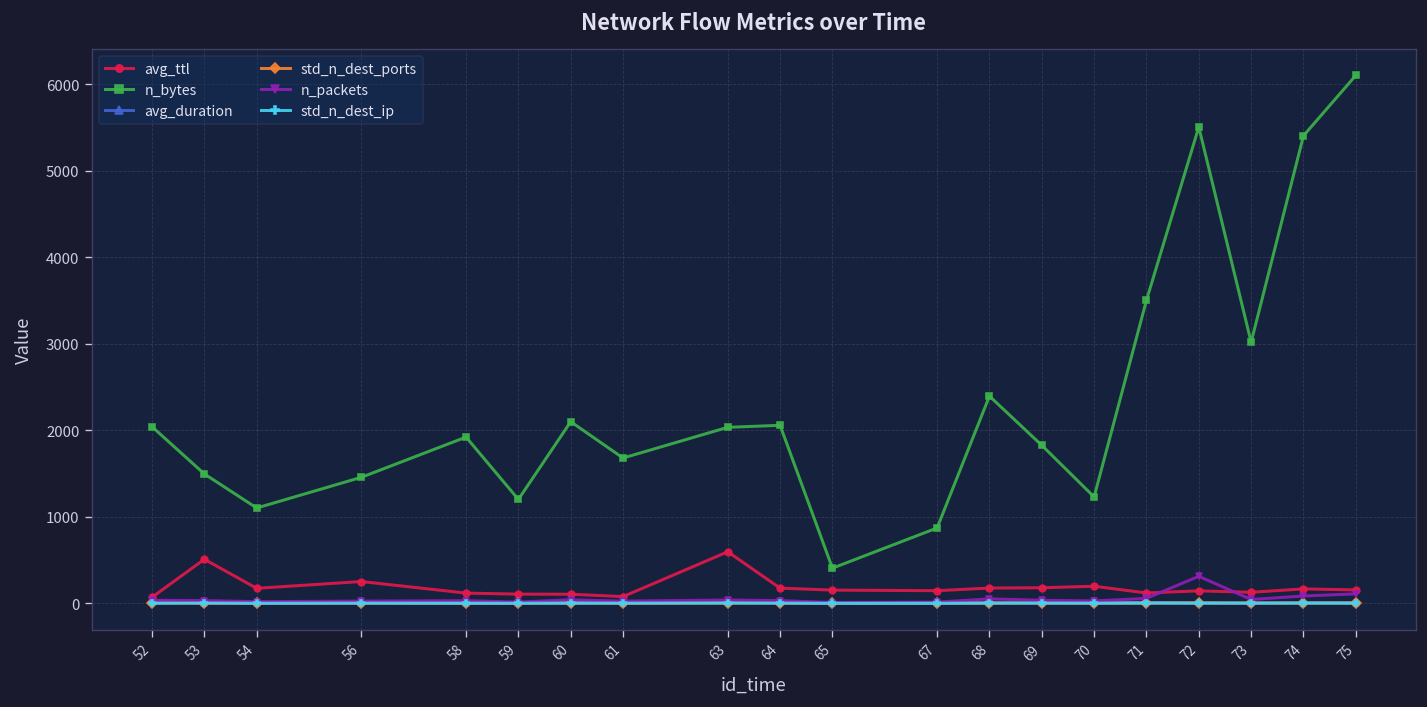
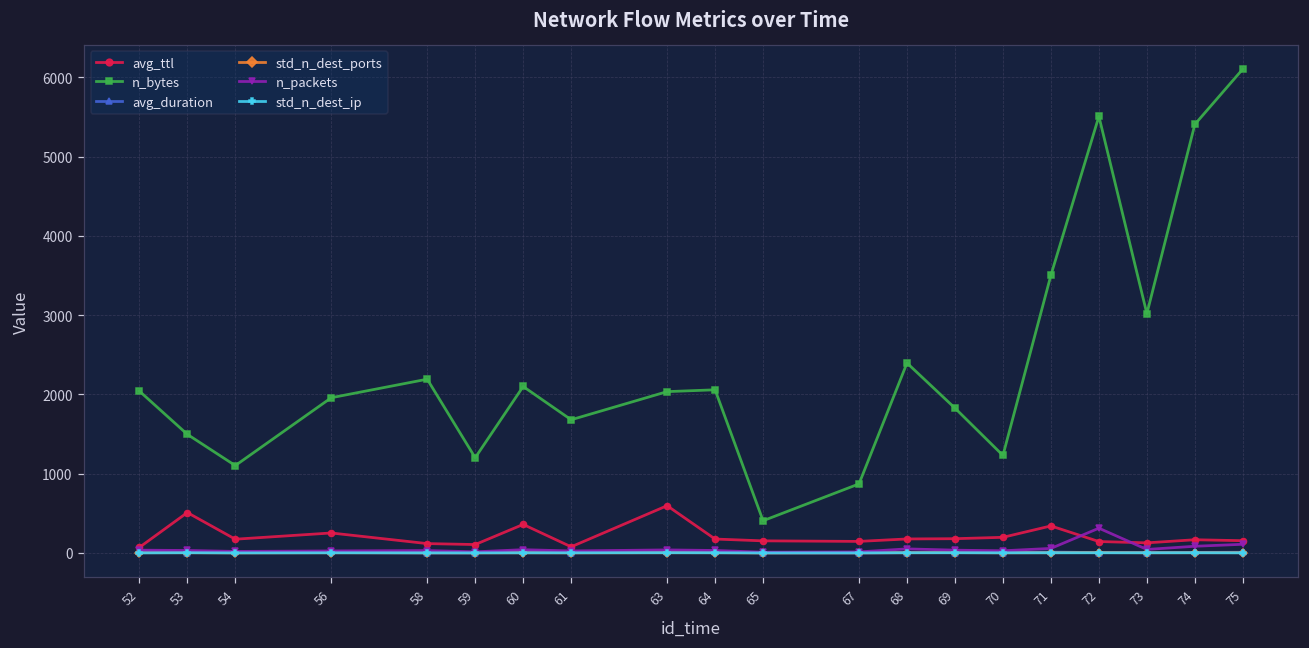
n_bytes, 56: 1500 -> 2000
n_bytes, 58: 1900 -> 2200
avg_ttl, 60: 100 -> 400
avg_ttl, 71: 100 -> 300
